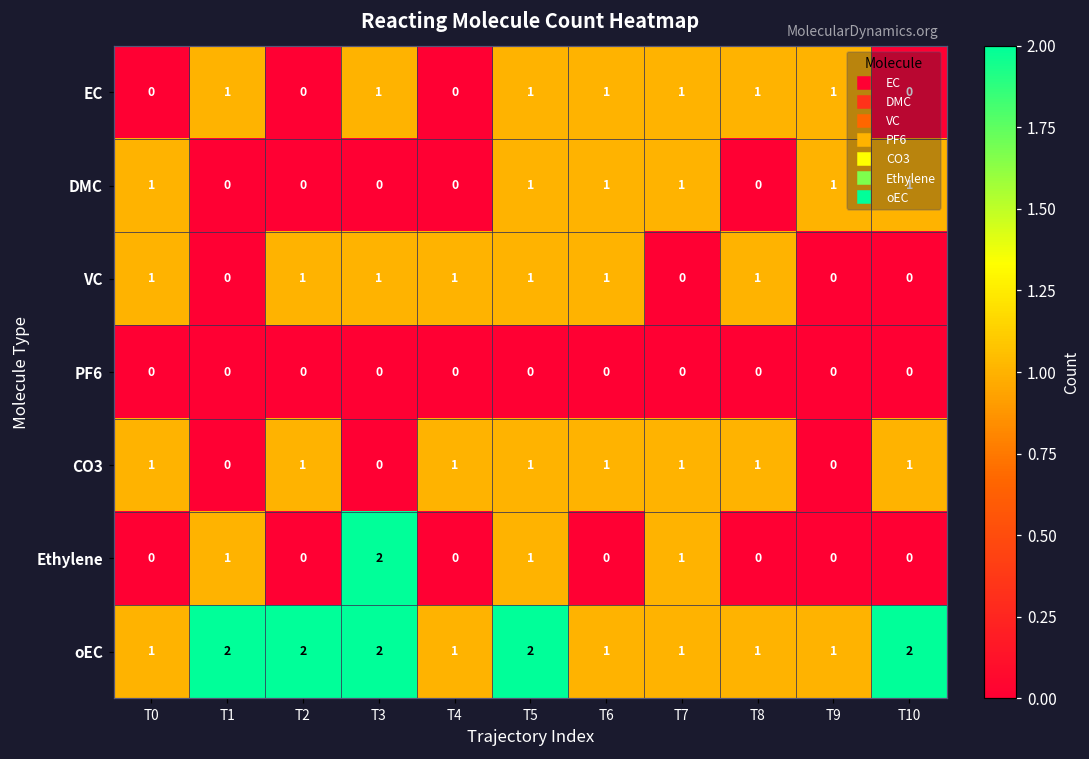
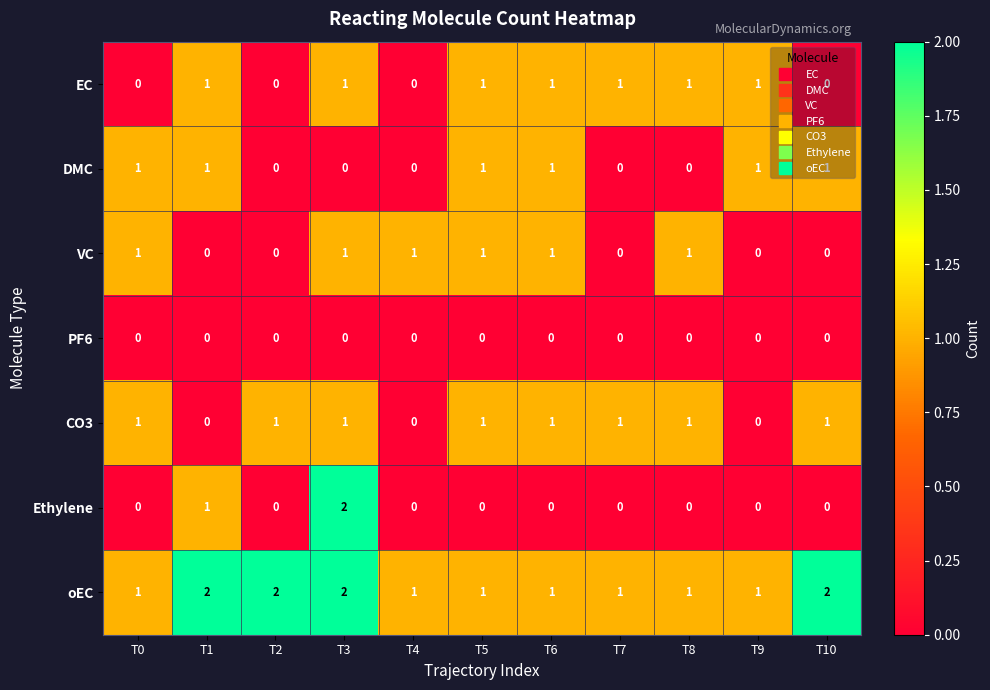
DMC, T1: 0 -> 1
DMC, T7: 1 -> 0
VC, T2: 1 -> 0
CO3, T3: 0 -> 1
CO3, T4: 1 -> 0
Ethylene, T5: 1 -> 0
Ethylene, T7: 1 -> 0
oEC, T5: 2 -> 1
